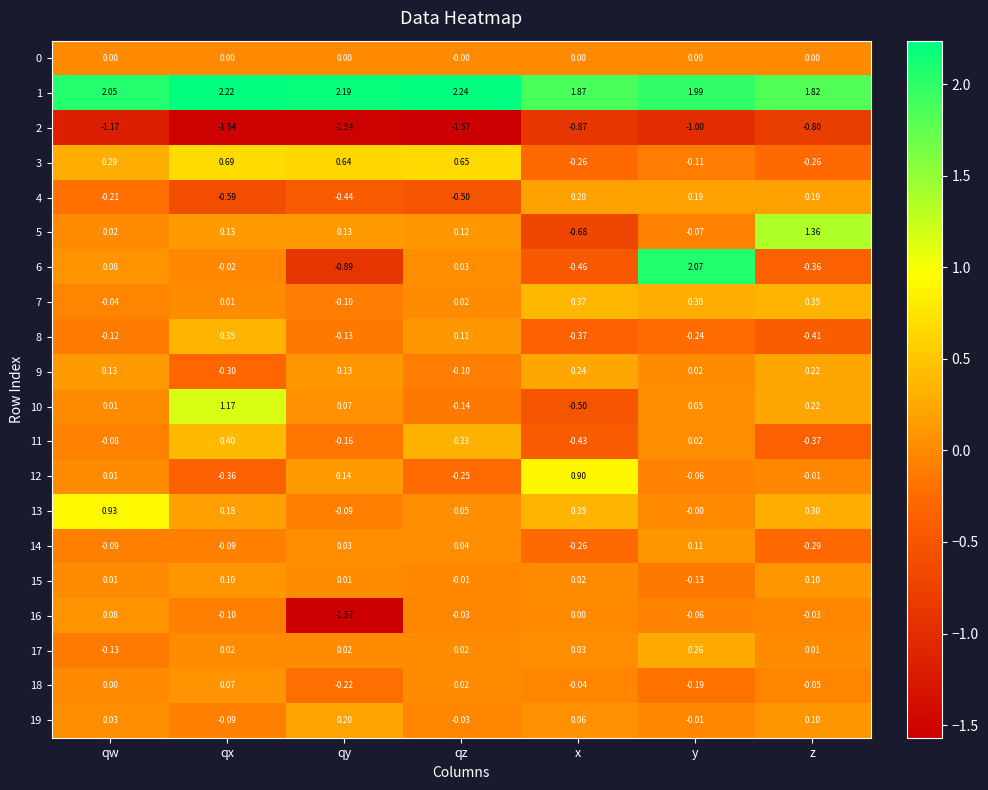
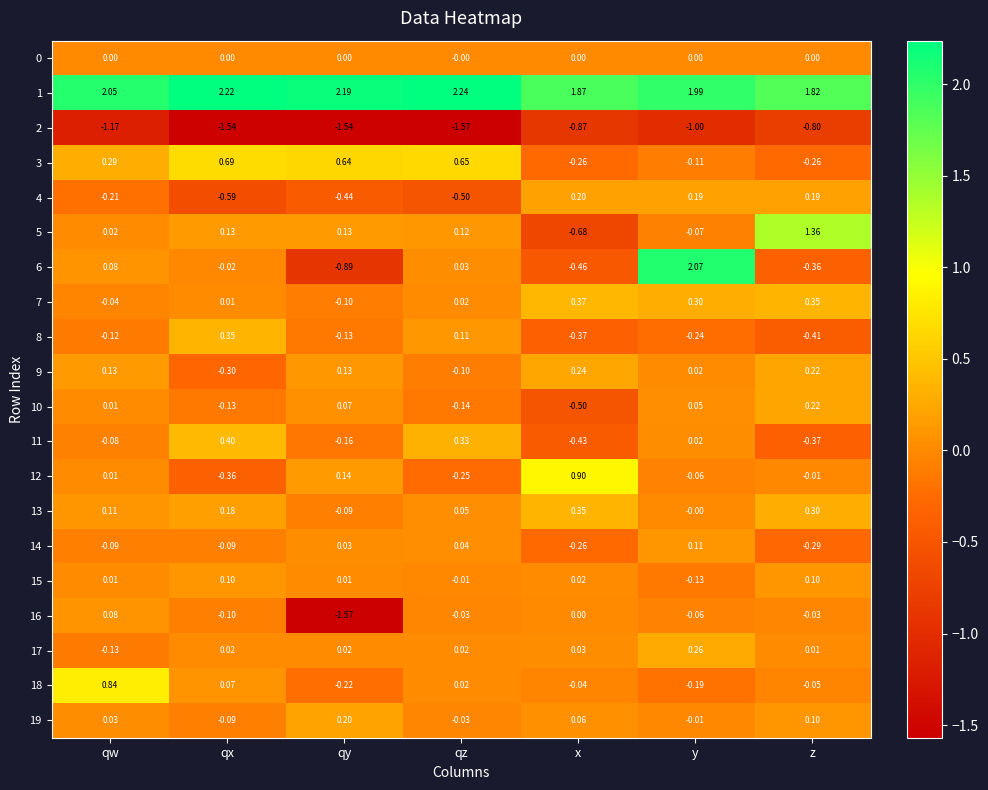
10, qx: 1.17 -> -0.13
13, qw: 0.93 -> 0.11
18, qw: 0.00 -> 0.84
